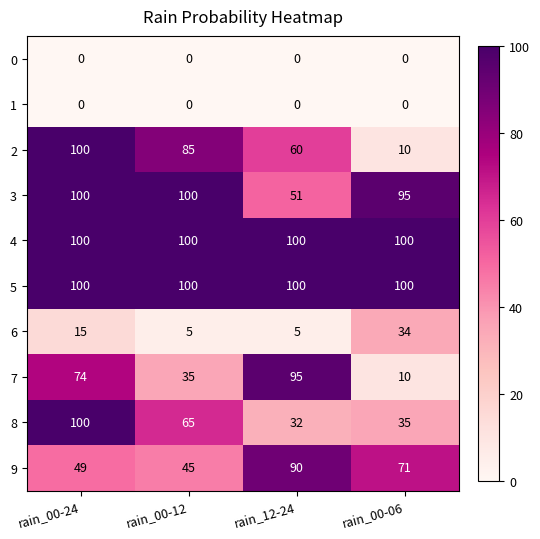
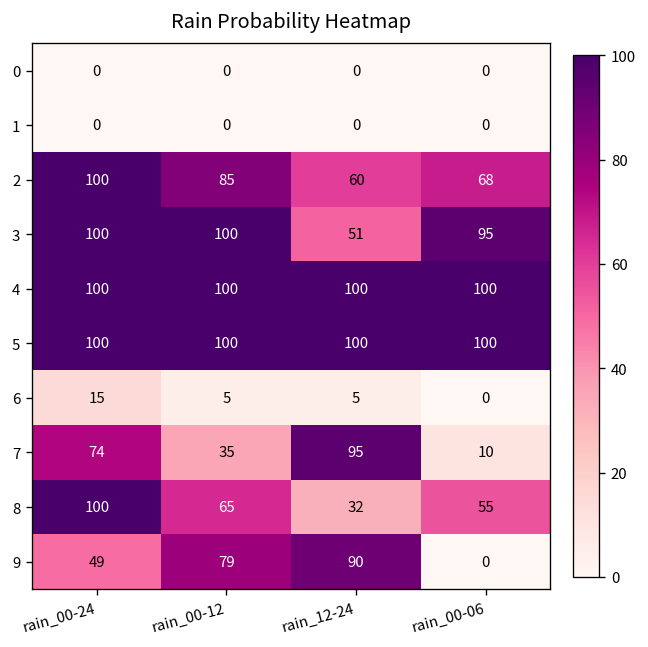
2, rain_00-06: 10 -> 68
6, rain_00-06: 34 -> 0
8, rain_00-06: 35 -> 55
9, rain_00-12: 45 -> 79
9, rain_00-06: 71 -> 0
